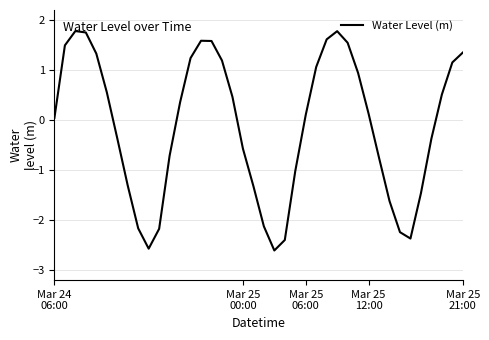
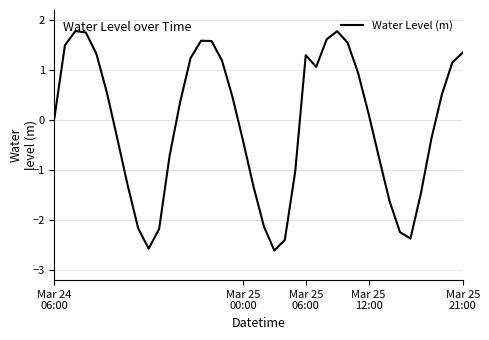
Mar 25 00:00: -0.6 -> -0.4
Mar 25 06:00: 0.1 -> 1.3
